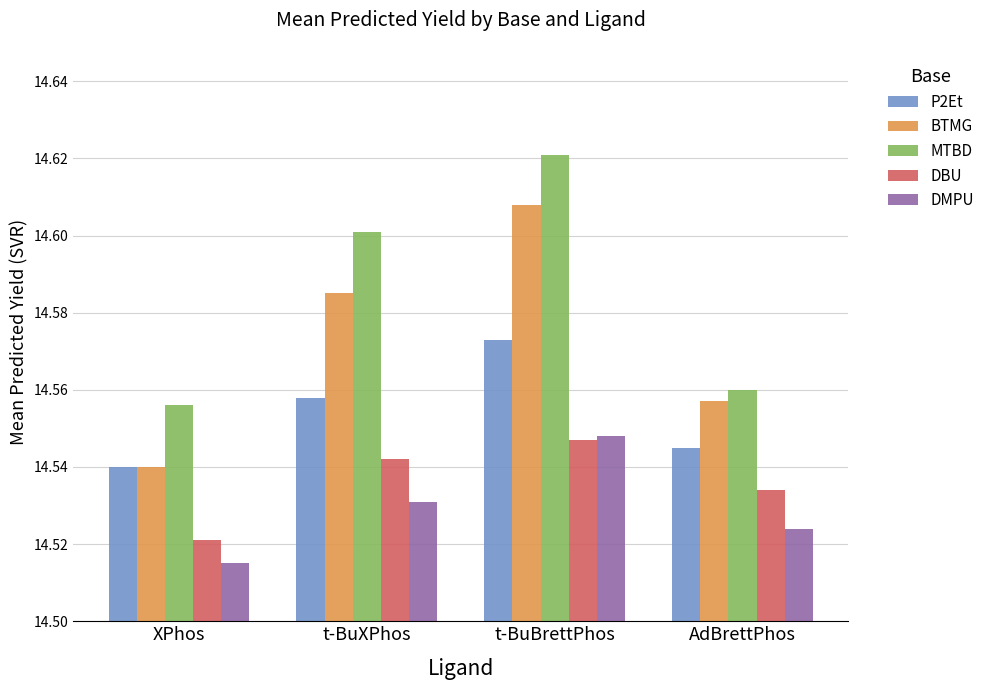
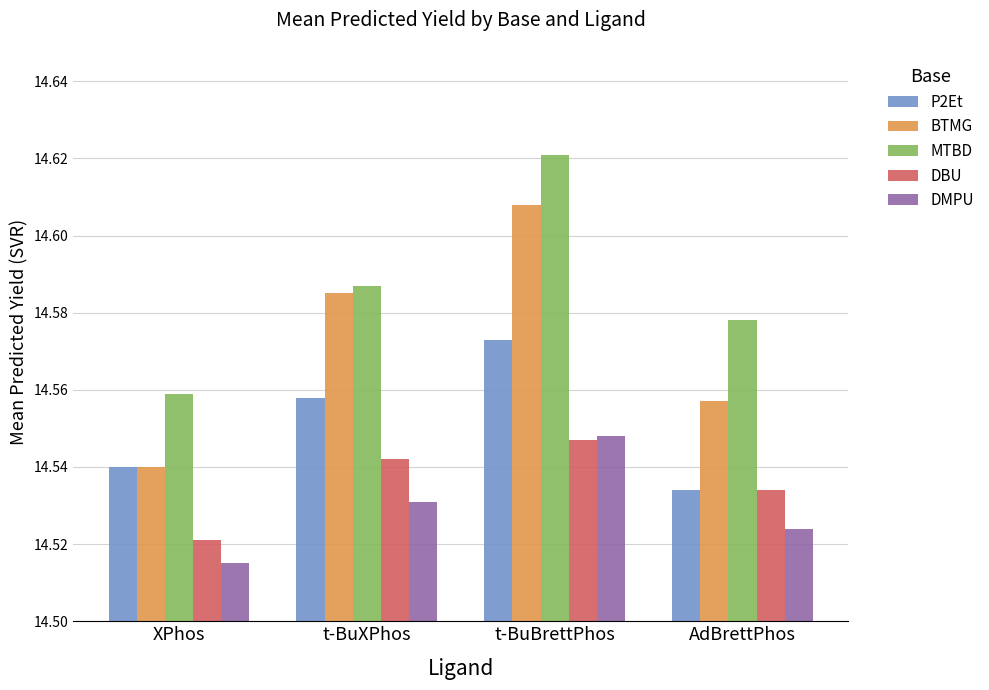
MTBD, XPhos: 14.556 -> 14.559
MTBD, t-BuXPhos: 14.601 -> 14.587
P2Et, AdBrettPhos: 14.545 -> 14.534
MTBD, AdBrettPhos: 14.560 -> 14.578
